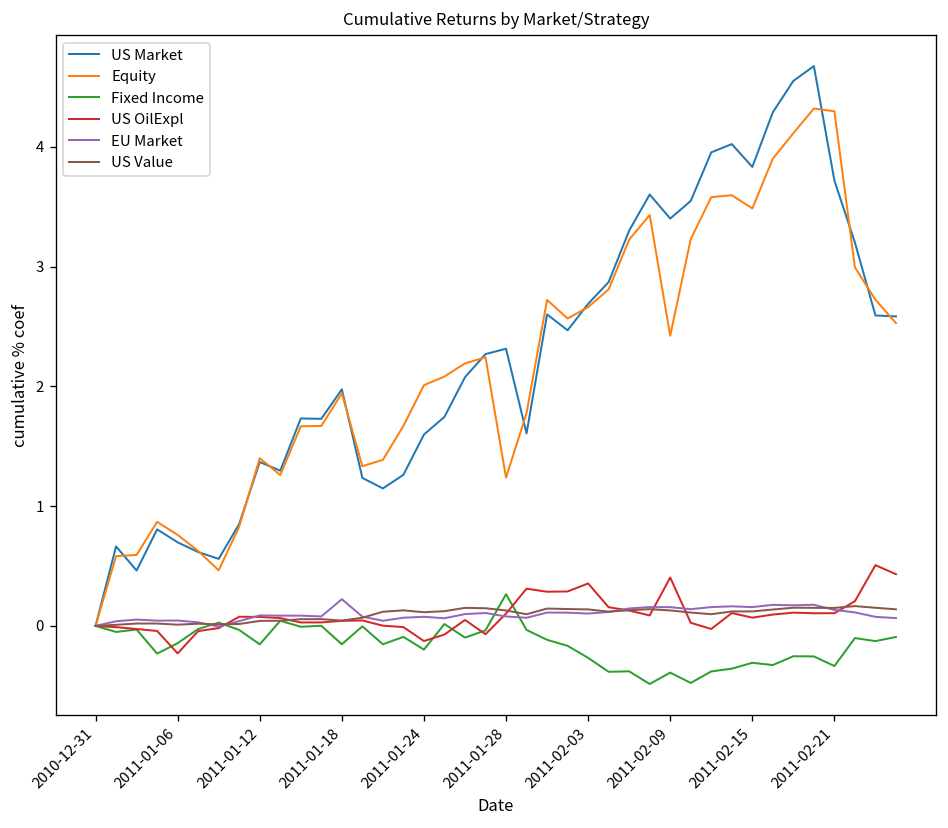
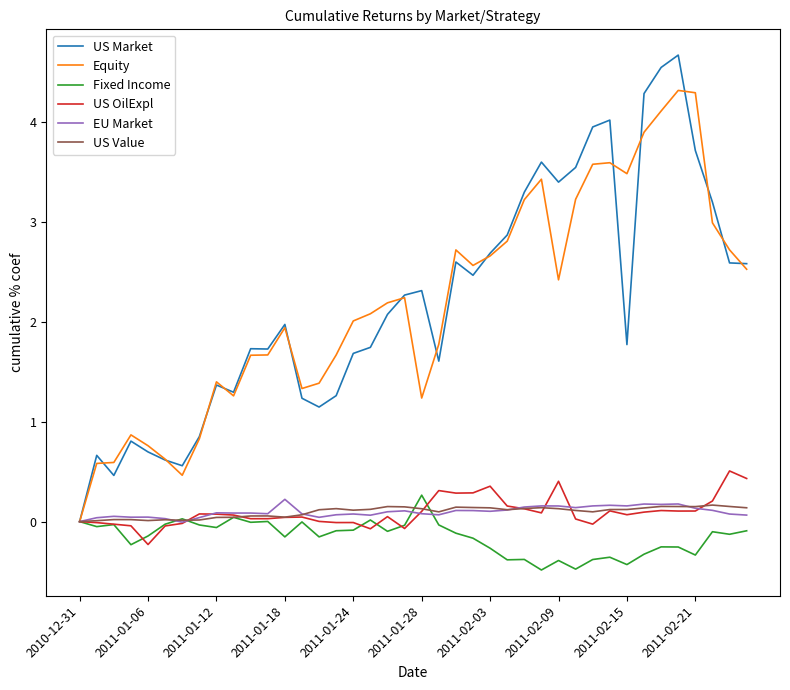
Fixed Income, 2011-01-12: -0.2 -> -0.1
US Market, 2011-01-24: 1.6 -> 1.7
Fixed Income, 2011-01-24: -0.2 -> -0.1
US OilExpl, 2011-01-24: -0.1 -> 0.0
US Market, 2011-02-15: 3.8 -> 1.8
Fixed Income, 2011-02-15: -0.3 -> -0.4
